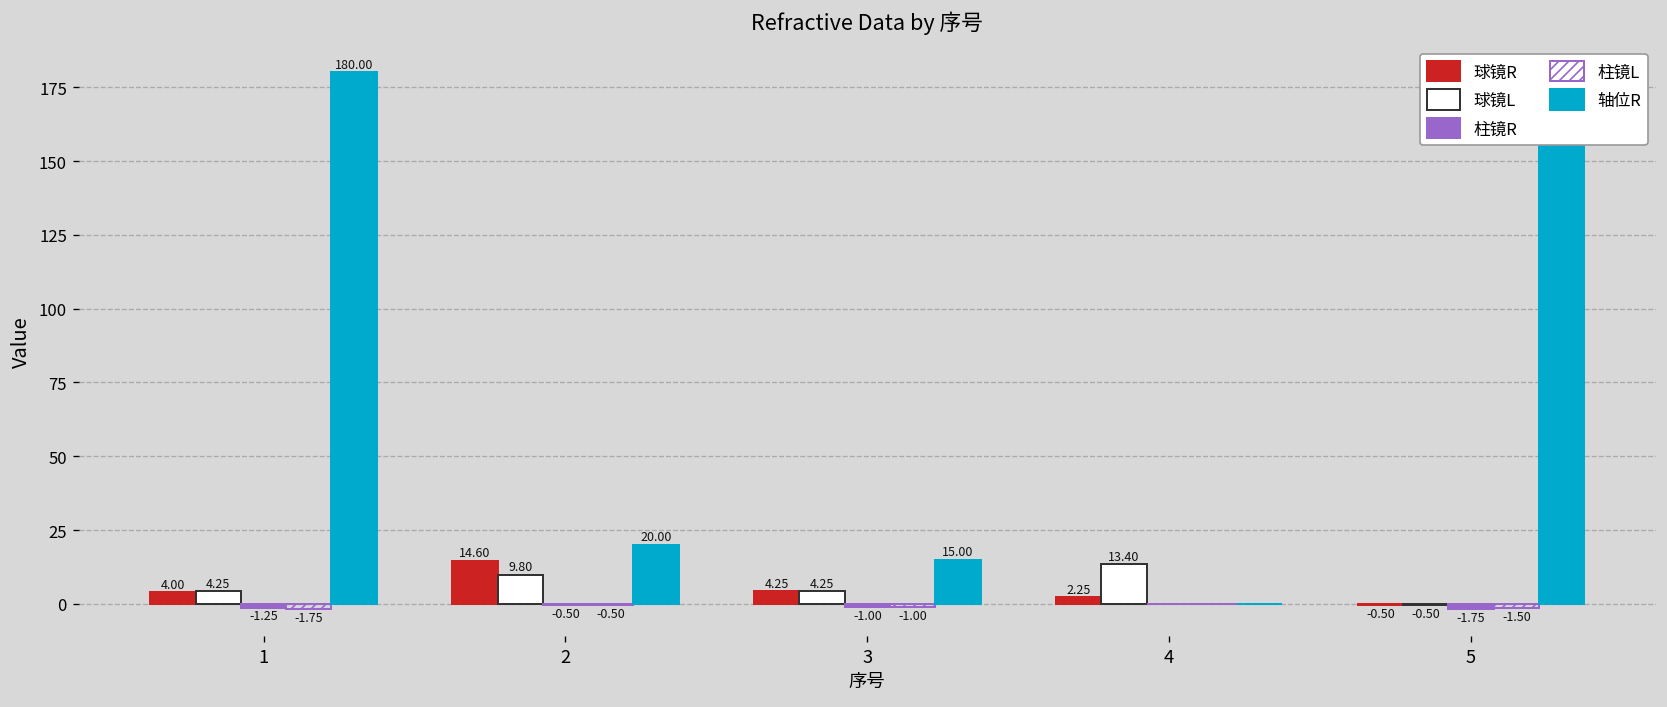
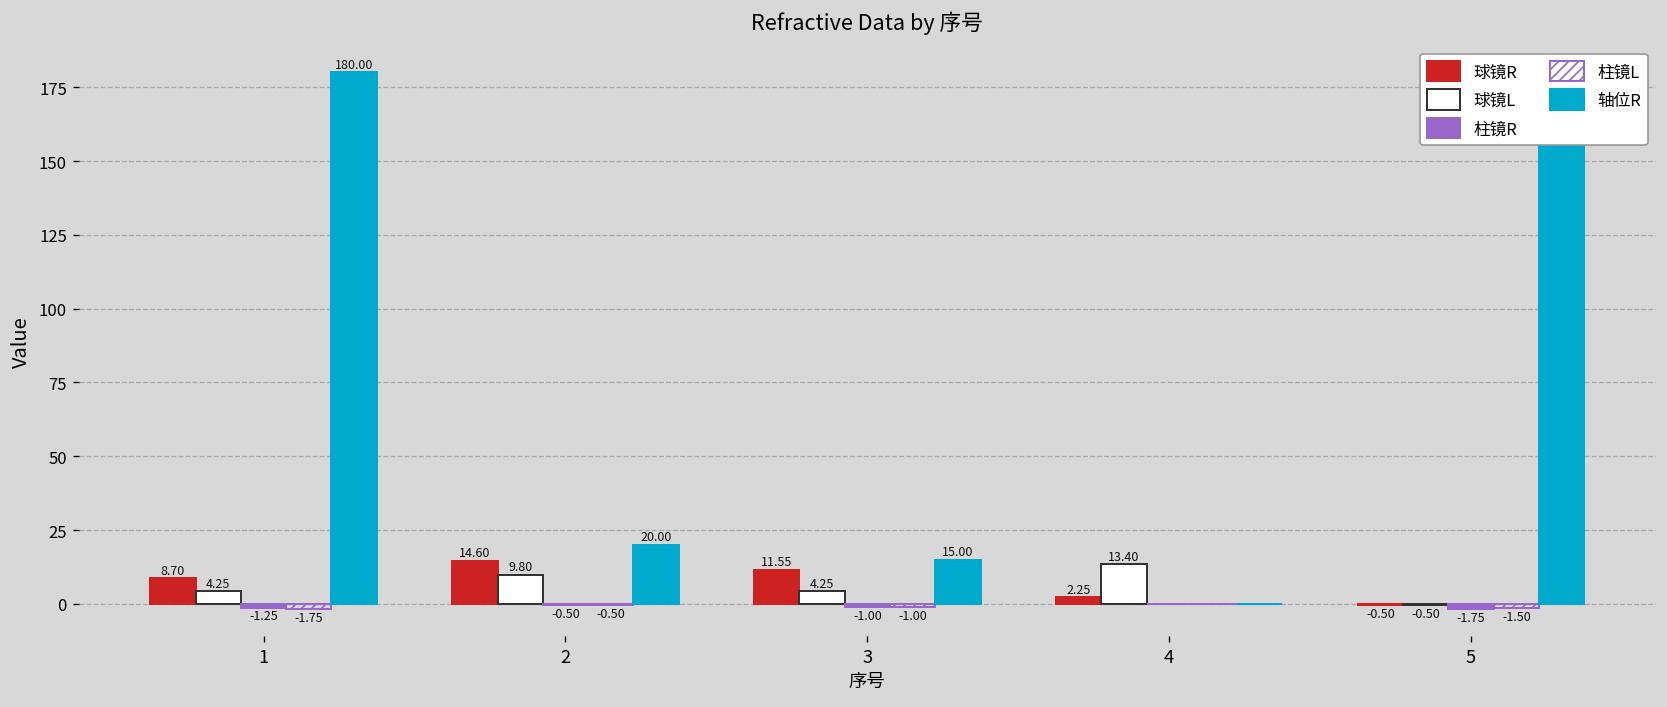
球镜R, 1: 4.00 -> 8.70
球镜R, 3: 4.25 -> 11.55
